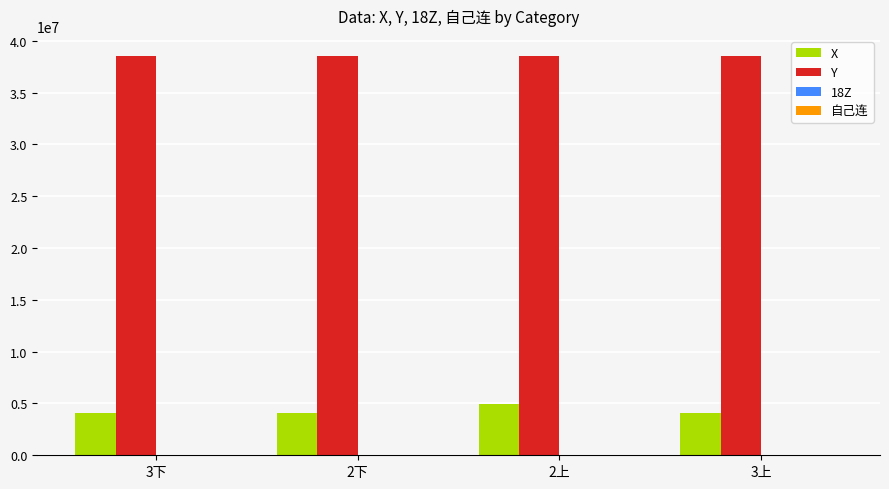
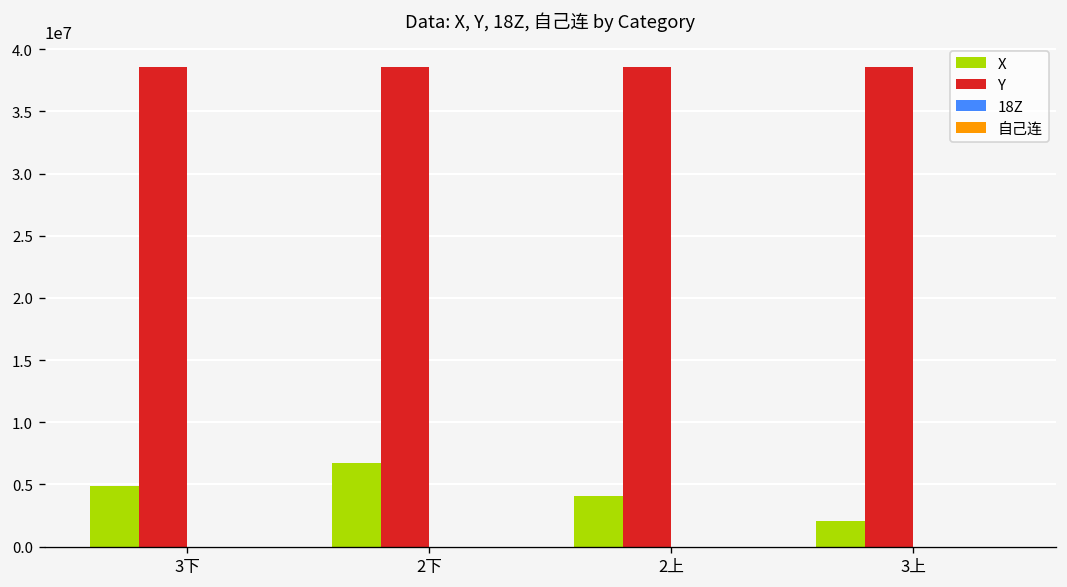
X, 3下: 4100000 -> 4900000
X, 2下: 4100000 -> 6700000
X, 2上: 5000000 -> 4100000
X, 3上: 4100000 -> 2100000
